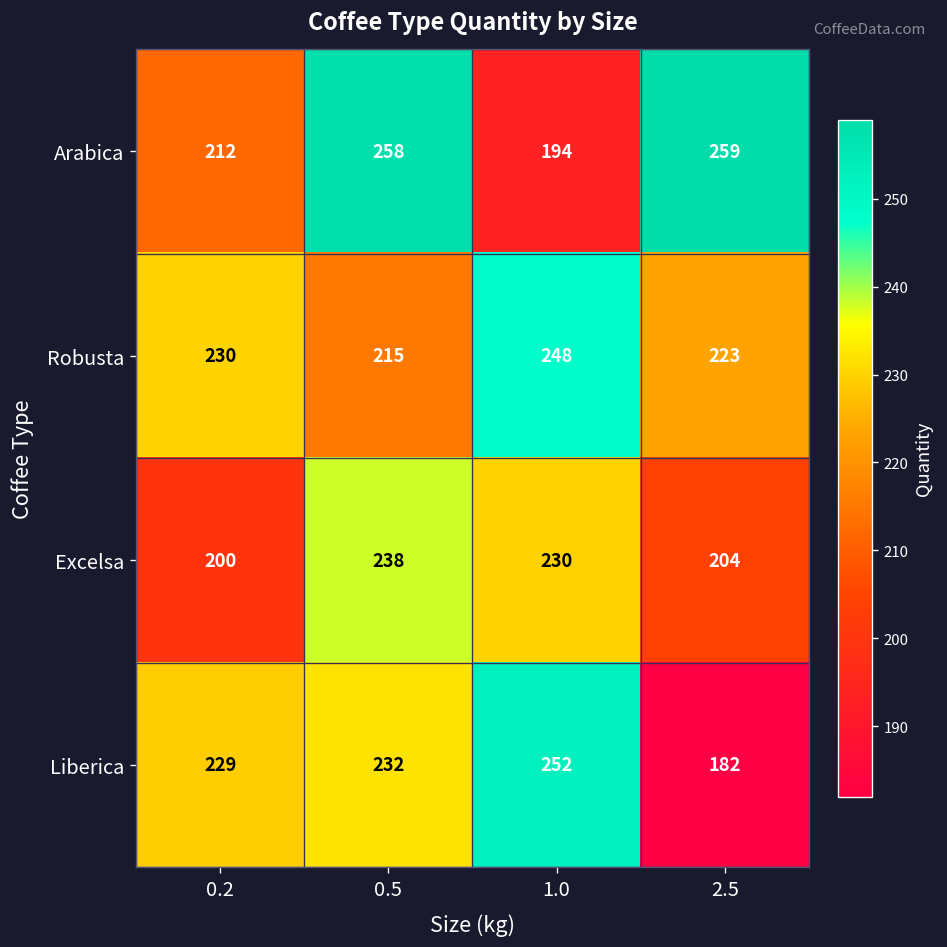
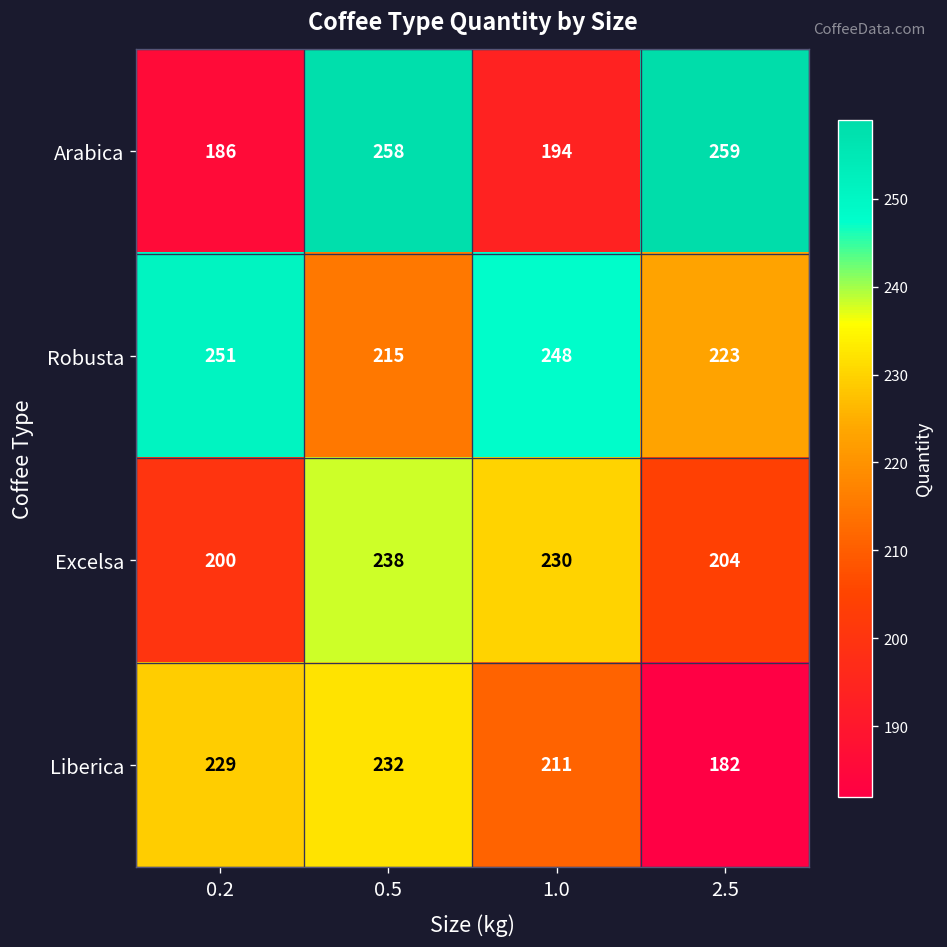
Arabica, 0.2: 212 -> 186
Robusta, 0.2: 230 -> 251
Liberica, 1.0: 252 -> 211
